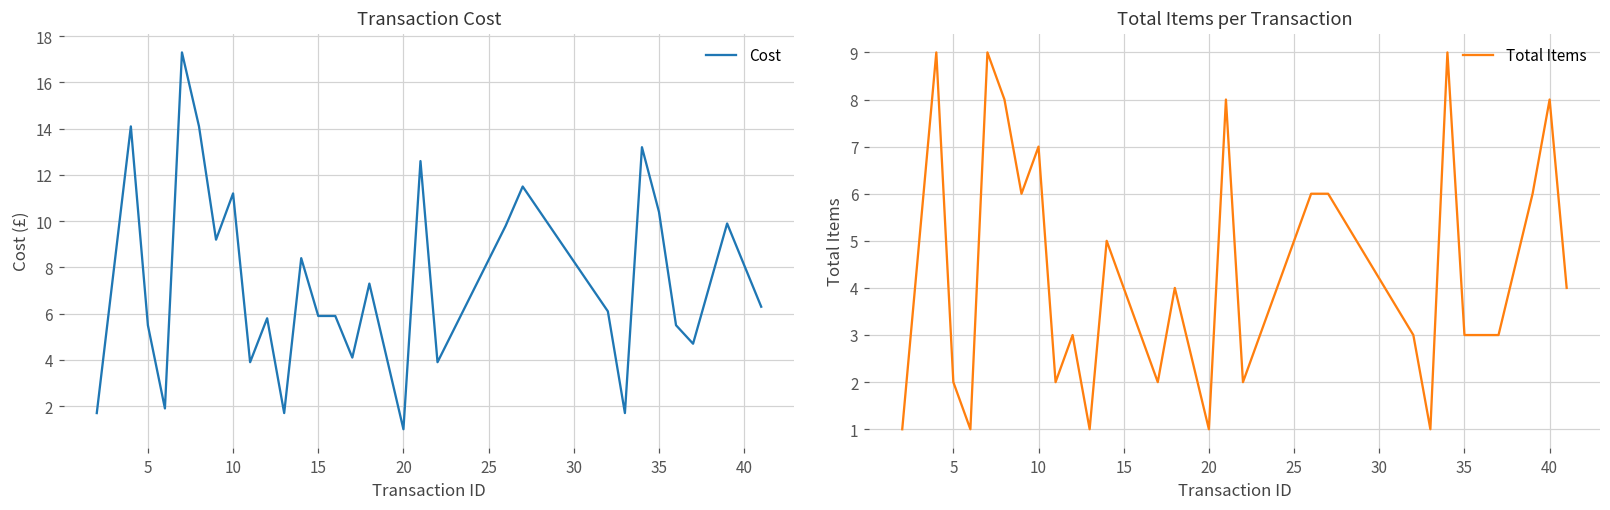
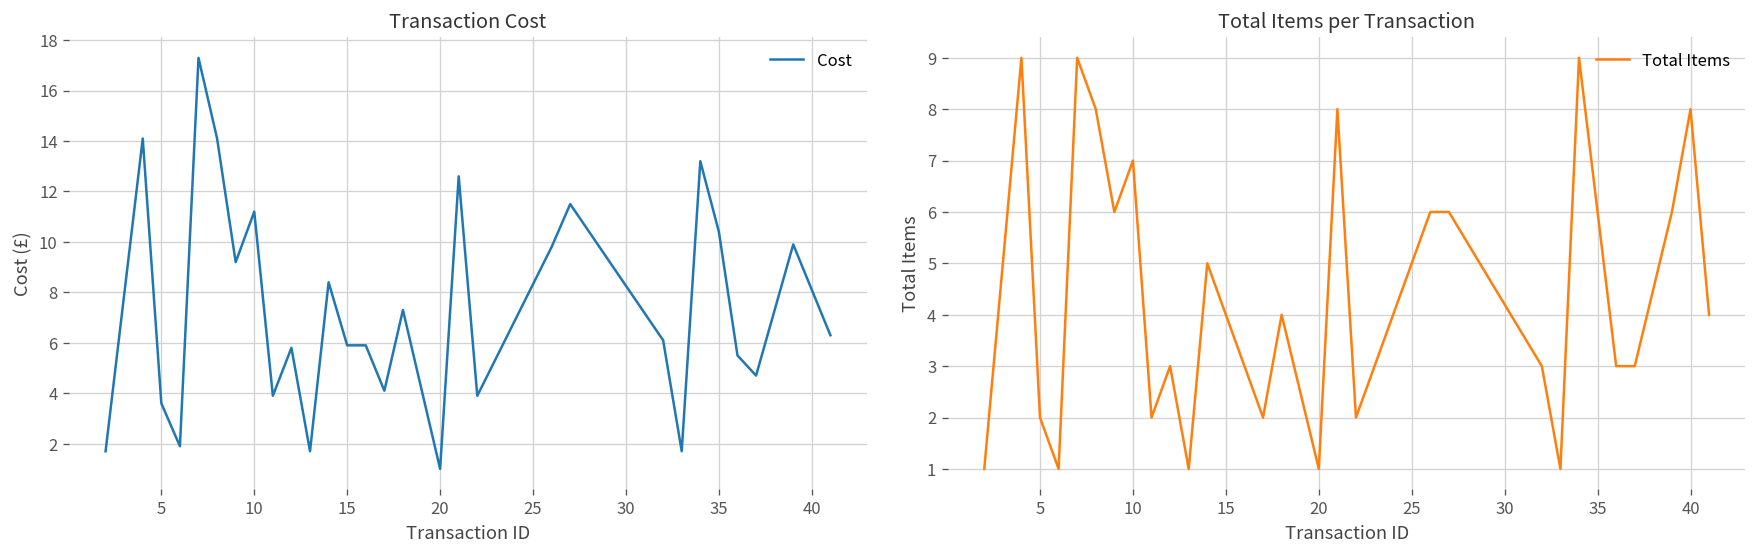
Transaction Cost, 5: 5.5 -> 3.6
Total Items per Transaction, 35: 3 -> 6
